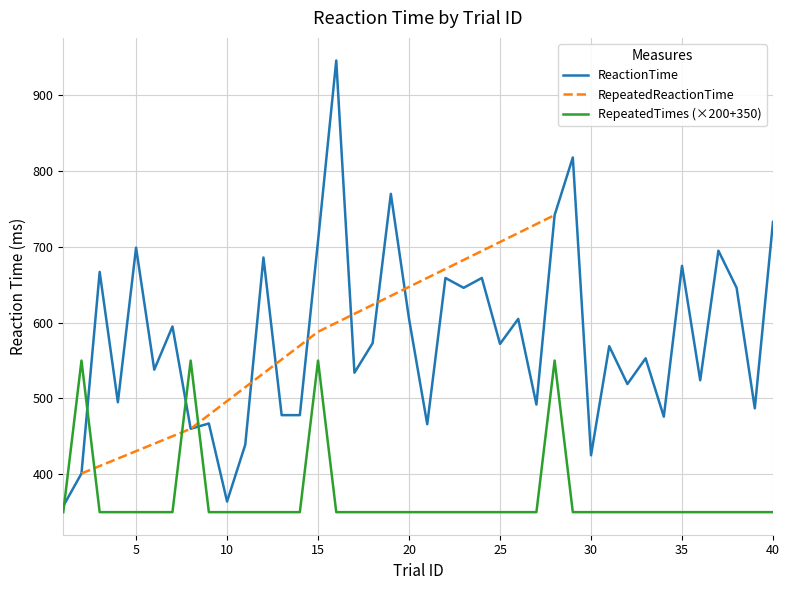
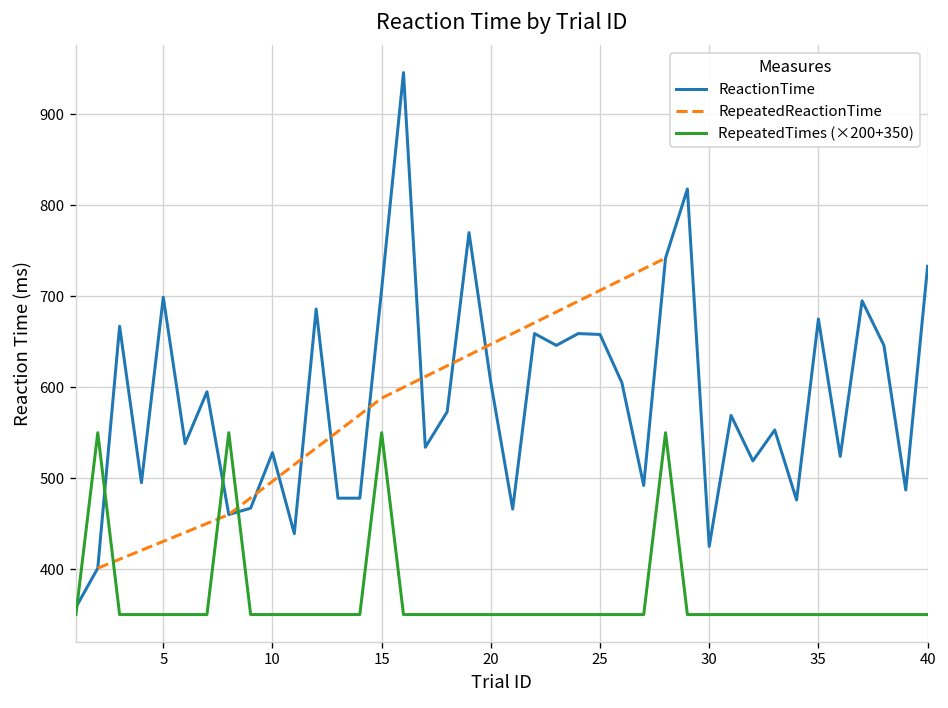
ReactionTime, 10: 360 -> 530
ReactionTime, 25: 570 -> 660
